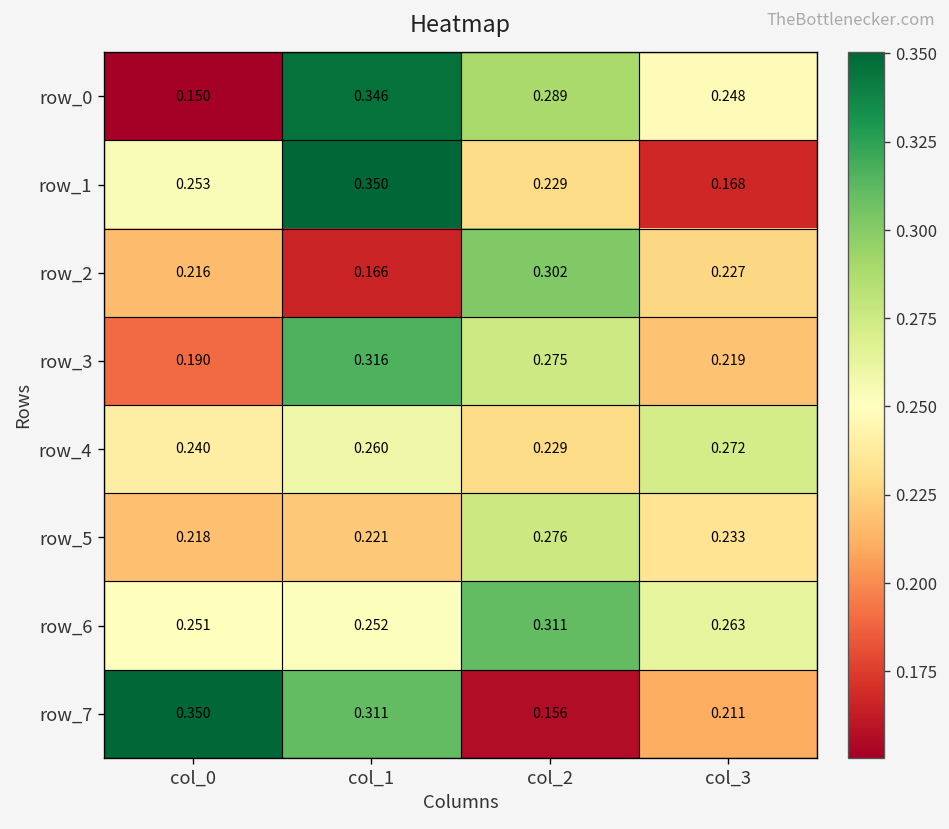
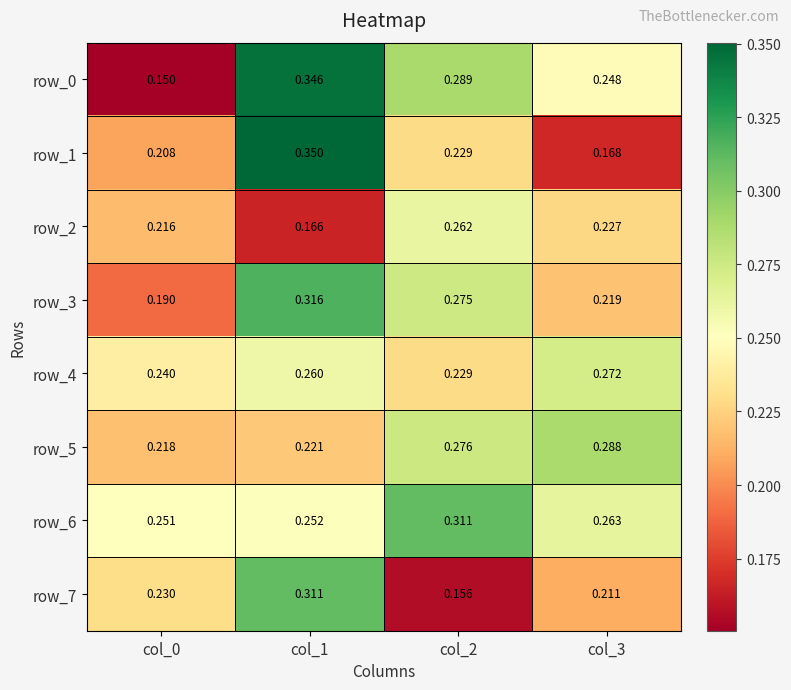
row_1, col_0: 0.253 -> 0.208
row_2, col_2: 0.302 -> 0.262
row_5, col_3: 0.233 -> 0.288
row_7, col_0: 0.350 -> 0.230
